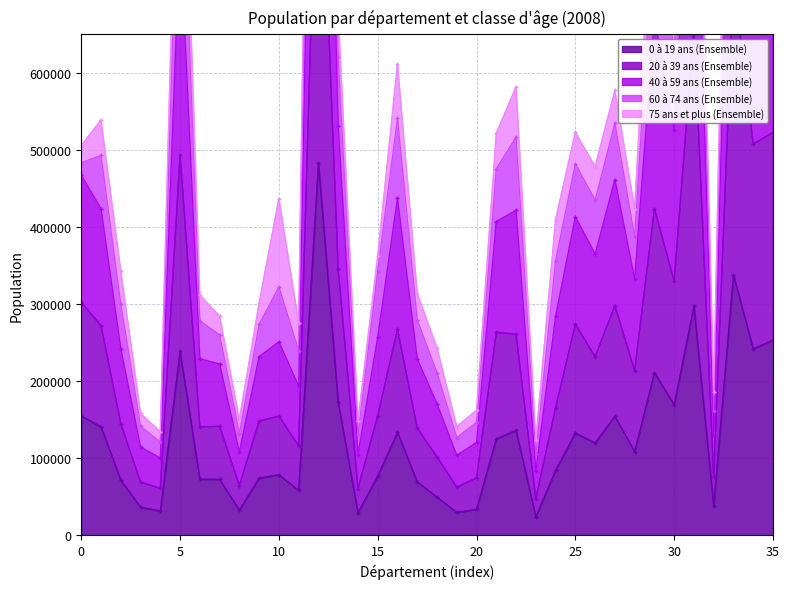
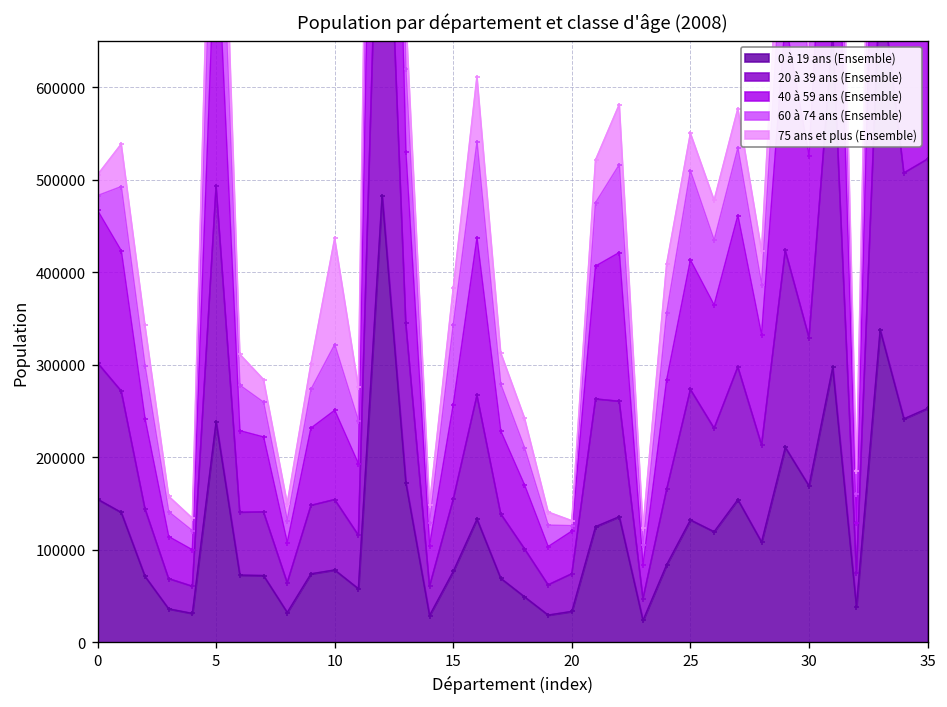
75 ans et plus (Ensemble), 15: 20000 -> 40000
60 à 74 ans (Ensemble), 20: 30000 -> 10000
75 ans et plus (Ensemble), 20: 20000 -> 10000
60 à 74 ans (Ensemble), 25: 70000 -> 100000
